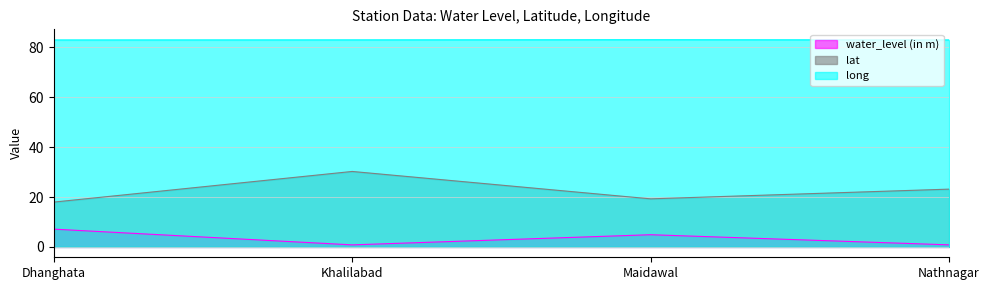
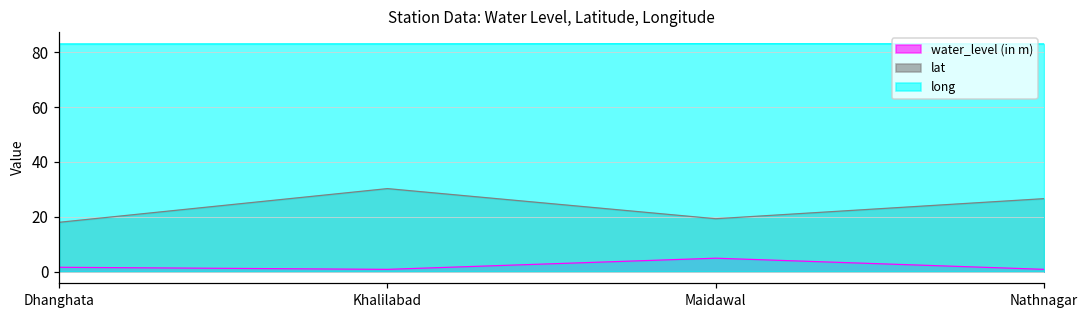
water_level (in m), Dhanghata: 7 -> 2
lat, Nathnagar: 23 -> 27
